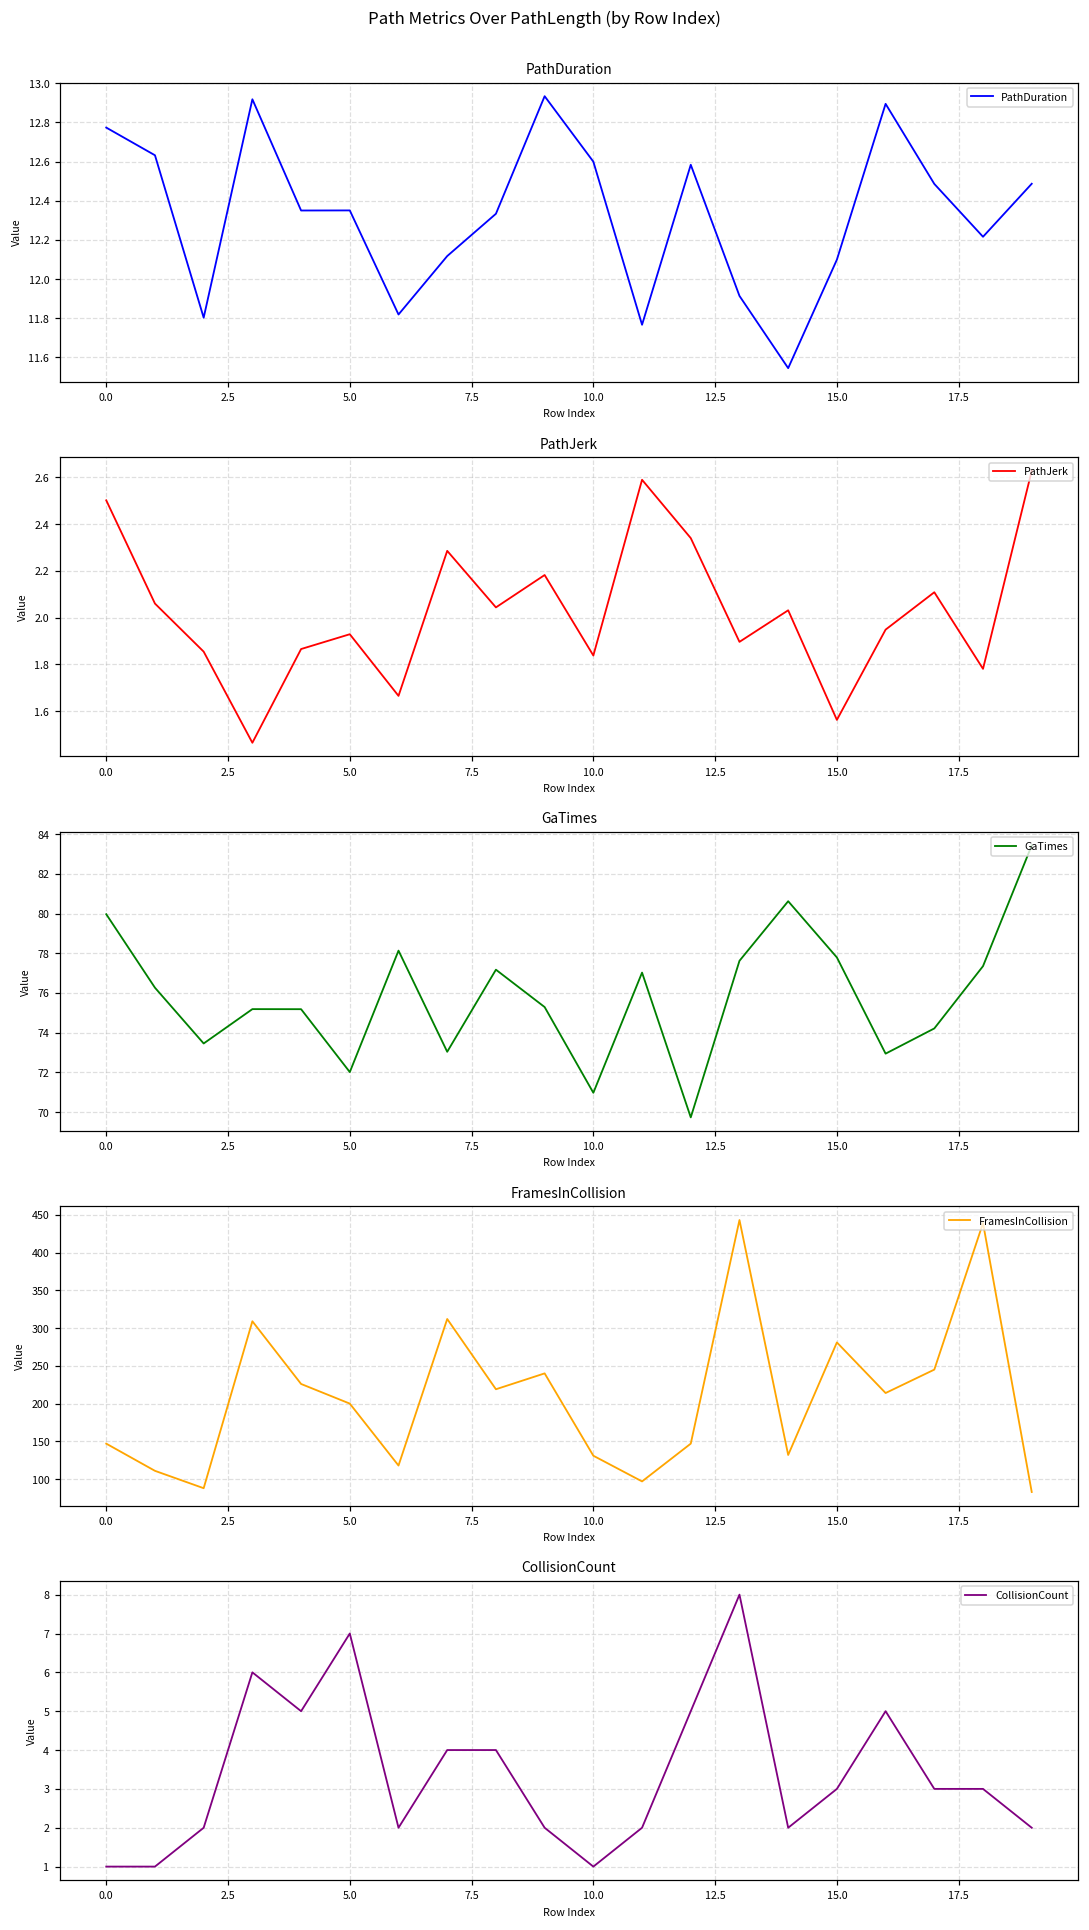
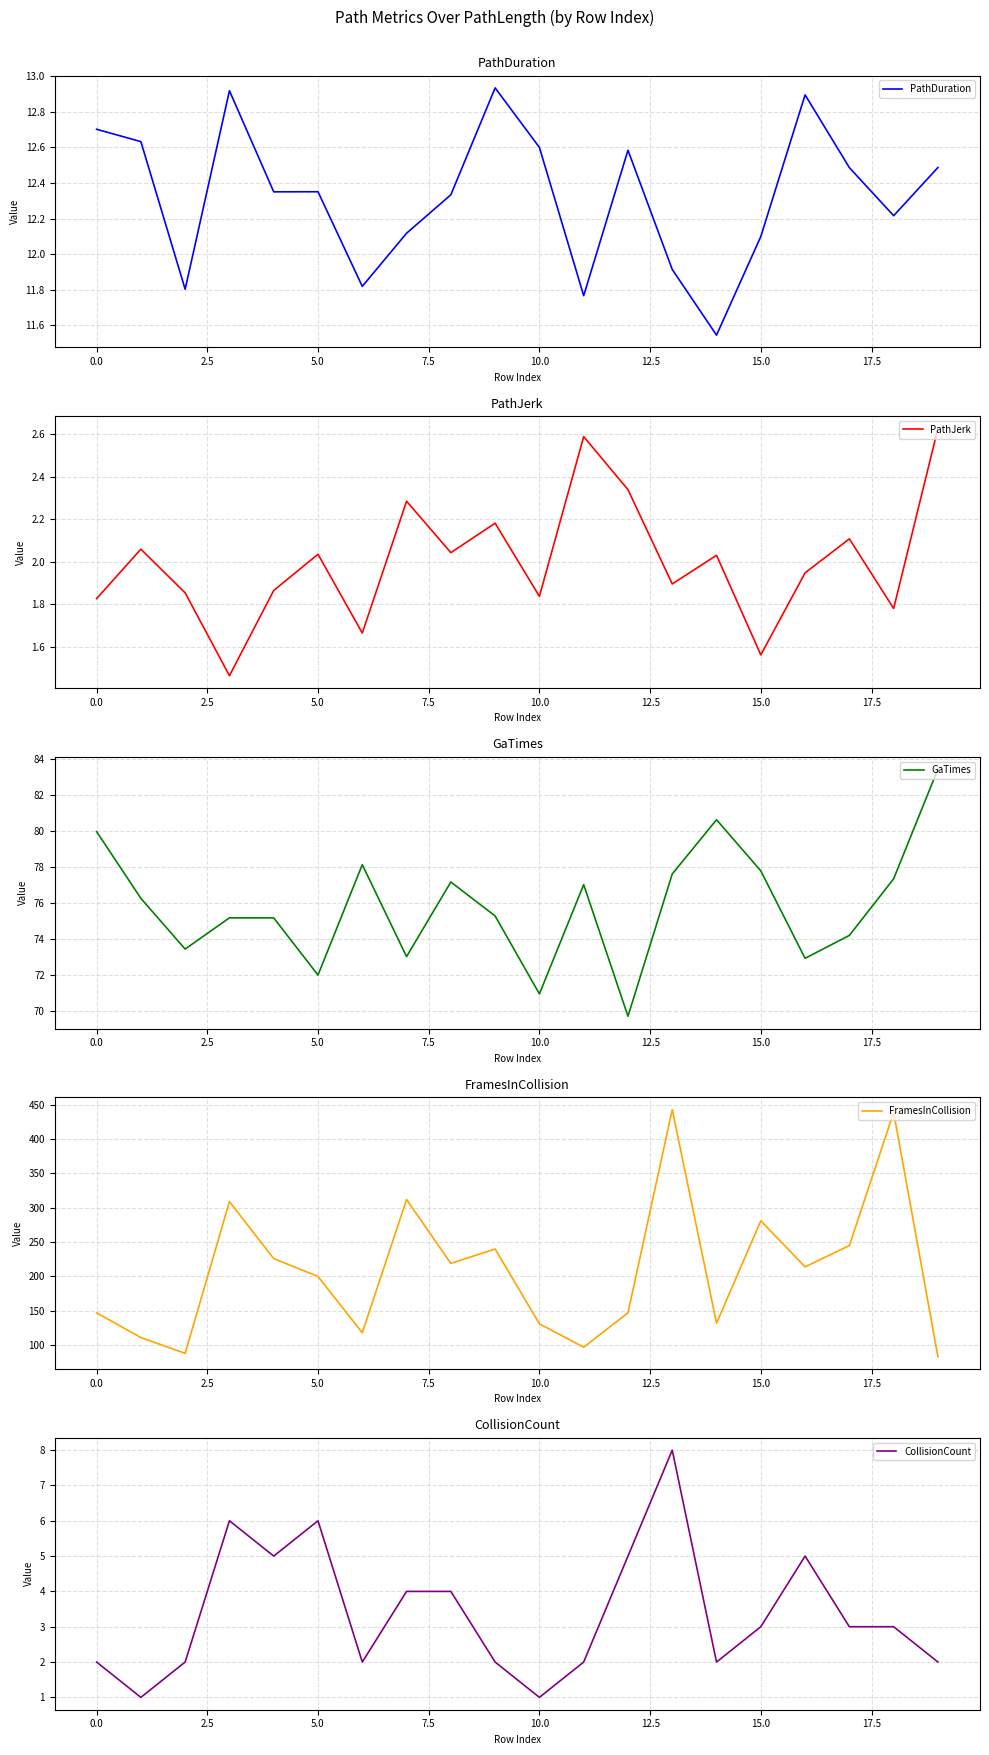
PathDuration, 0.0: 12.77 -> 12.70
PathJerk, 0.0: 2.50 -> 1.83
PathJerk, 5.0: 1.93 -> 2.04
CollisionCount, 0.0: 1 -> 2
CollisionCount, 5.0: 7 -> 6
